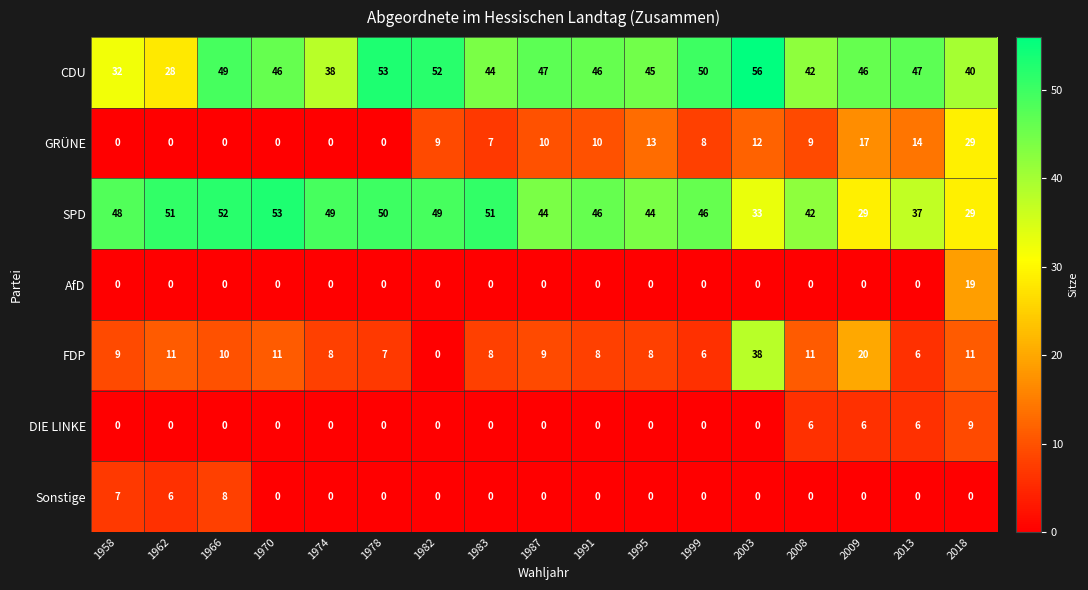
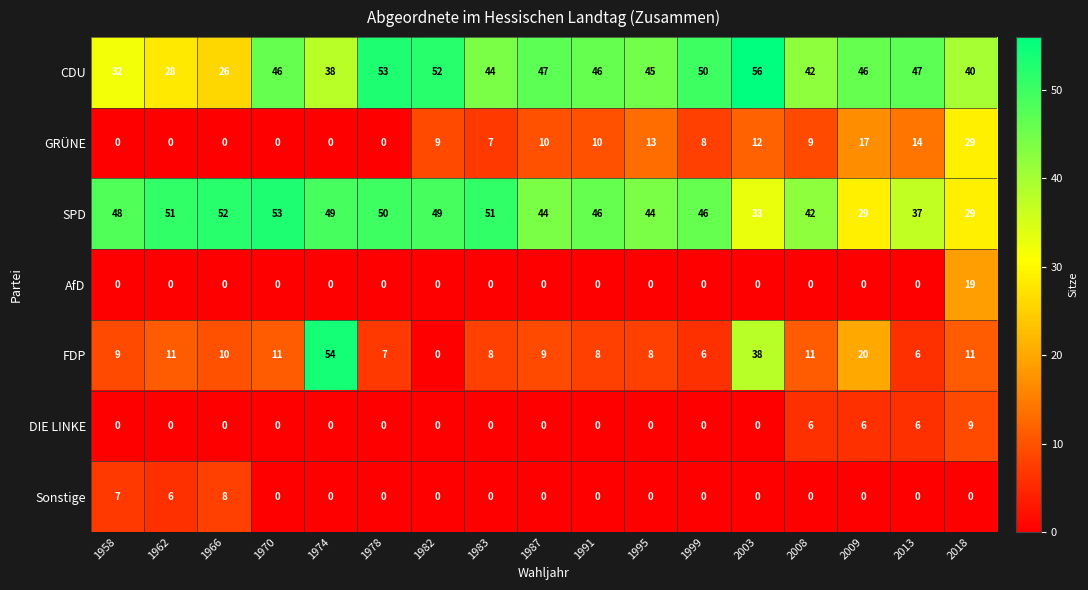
CDU, 1966: 49 -> 26
FDP, 1974: 8 -> 54
